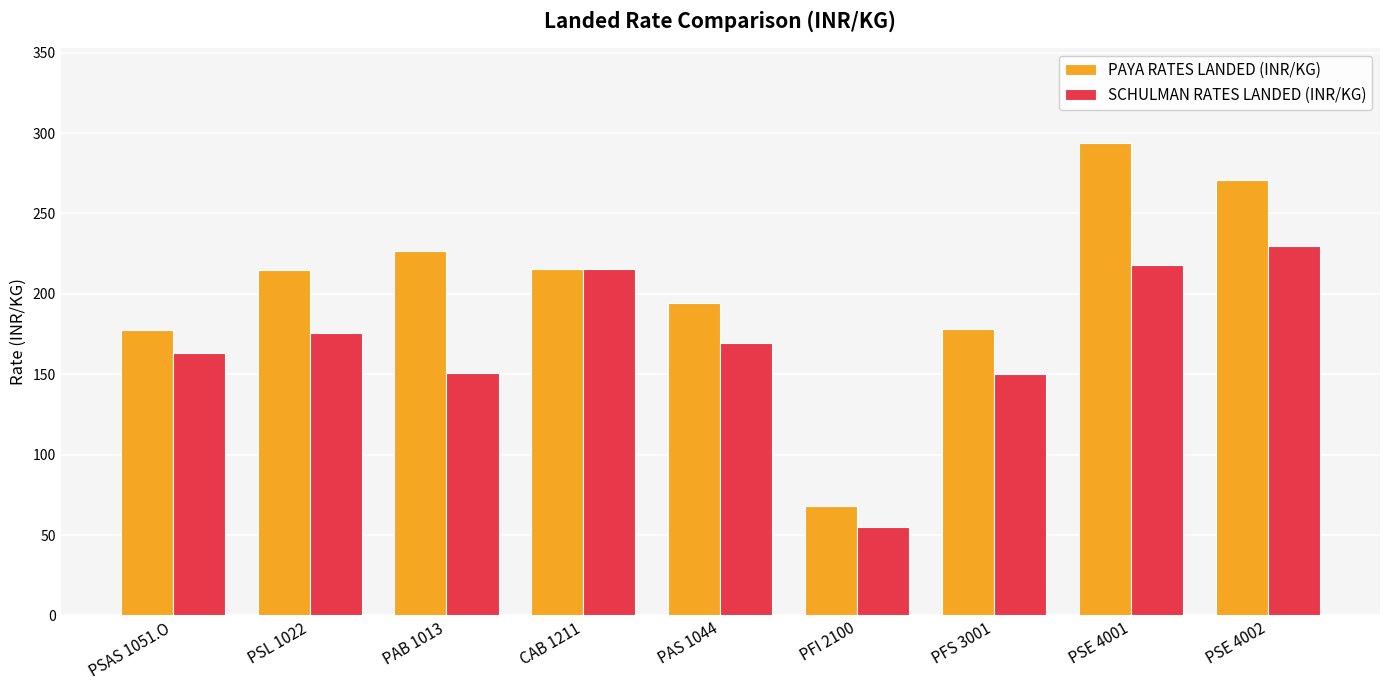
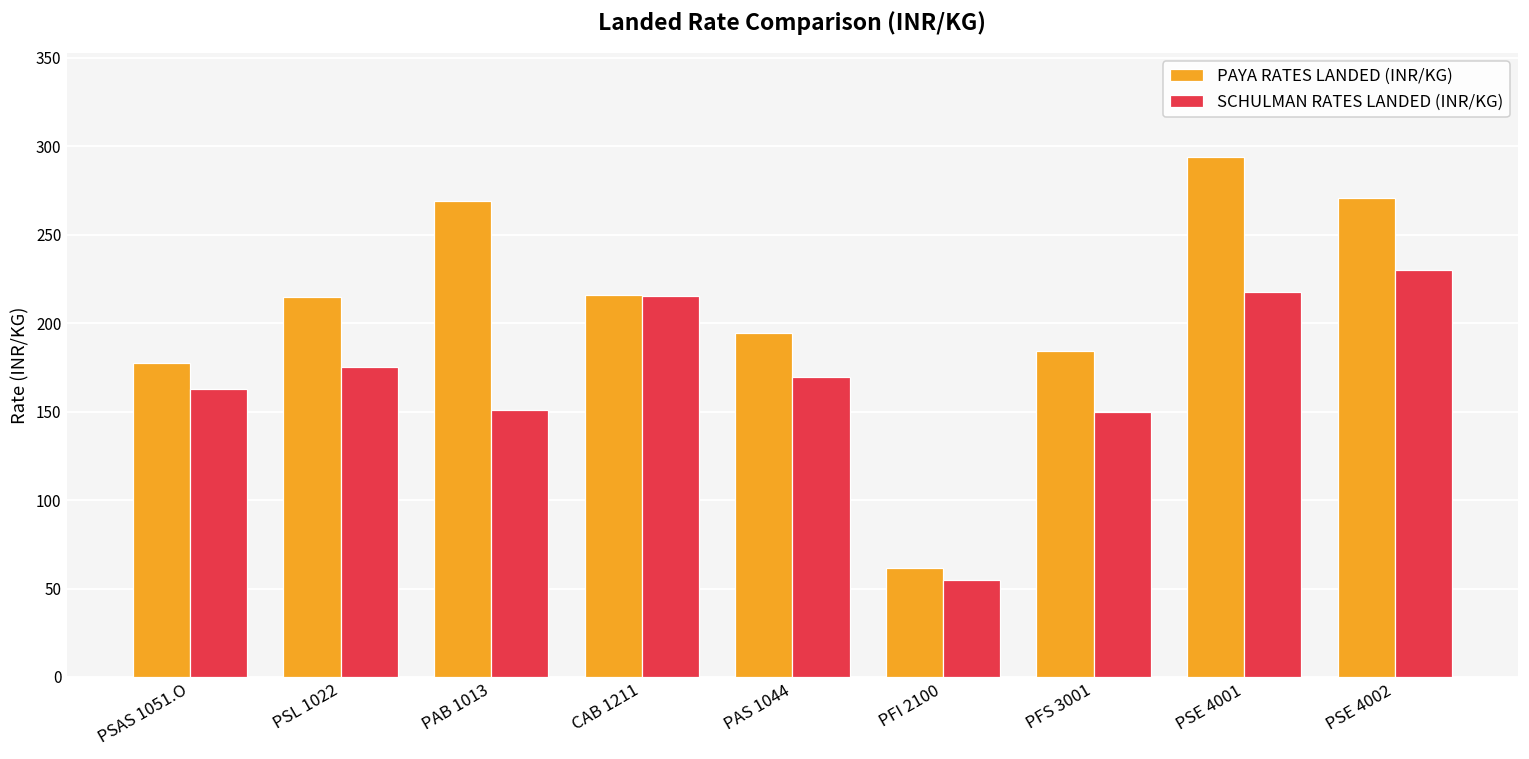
PAYA RATES LANDED (INR/KG), PAB 1013: 227 -> 269
PAYA RATES LANDED (INR/KG), PFI 2100: 68 -> 61
PAYA RATES LANDED (INR/KG), PFS 3001: 178 -> 184
